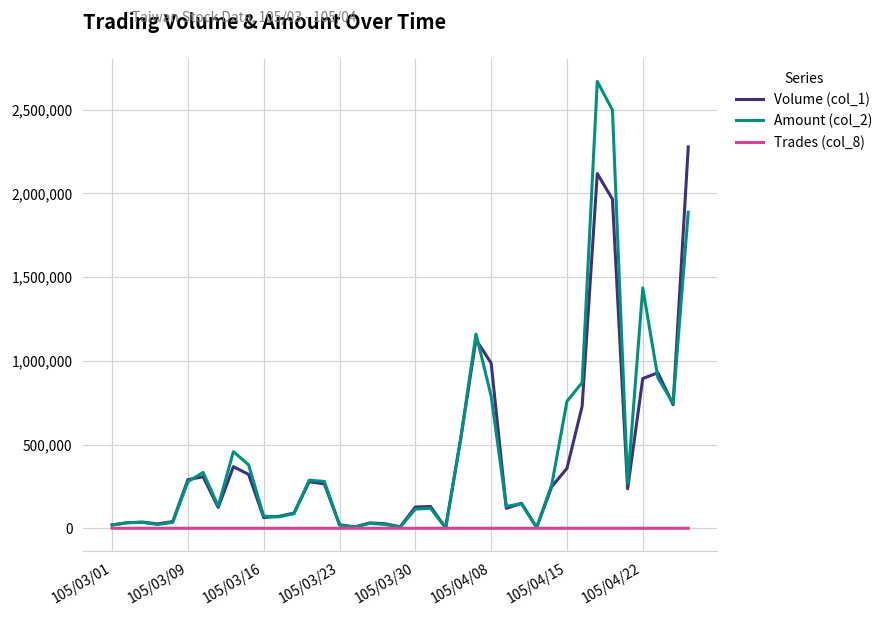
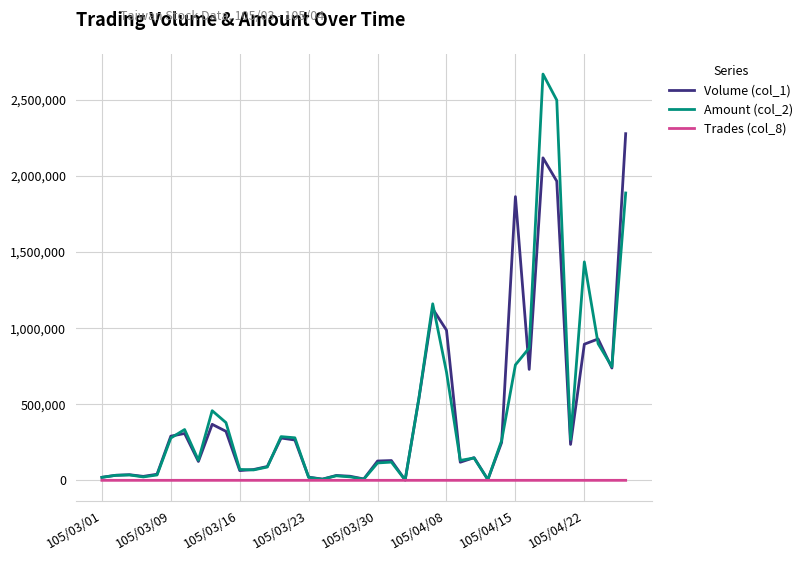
Amount (col_2), 105/04/08: 790,000 -> 710,000
Volume (col_1), 105/04/15: 360,000 -> 1,860,000
